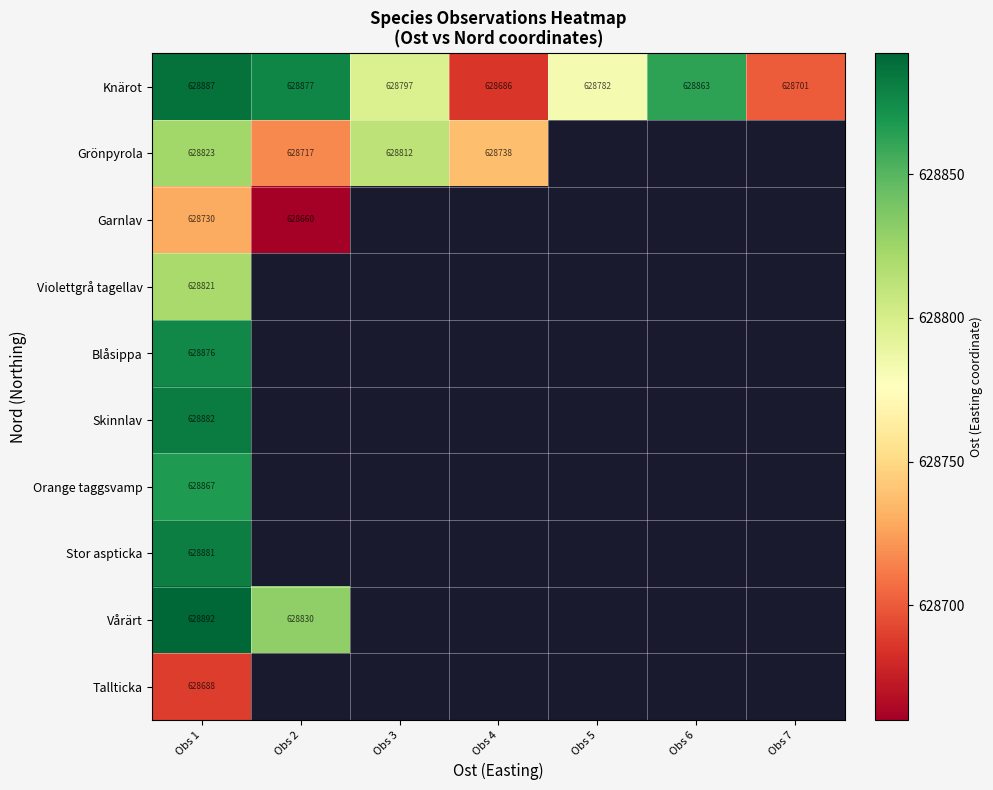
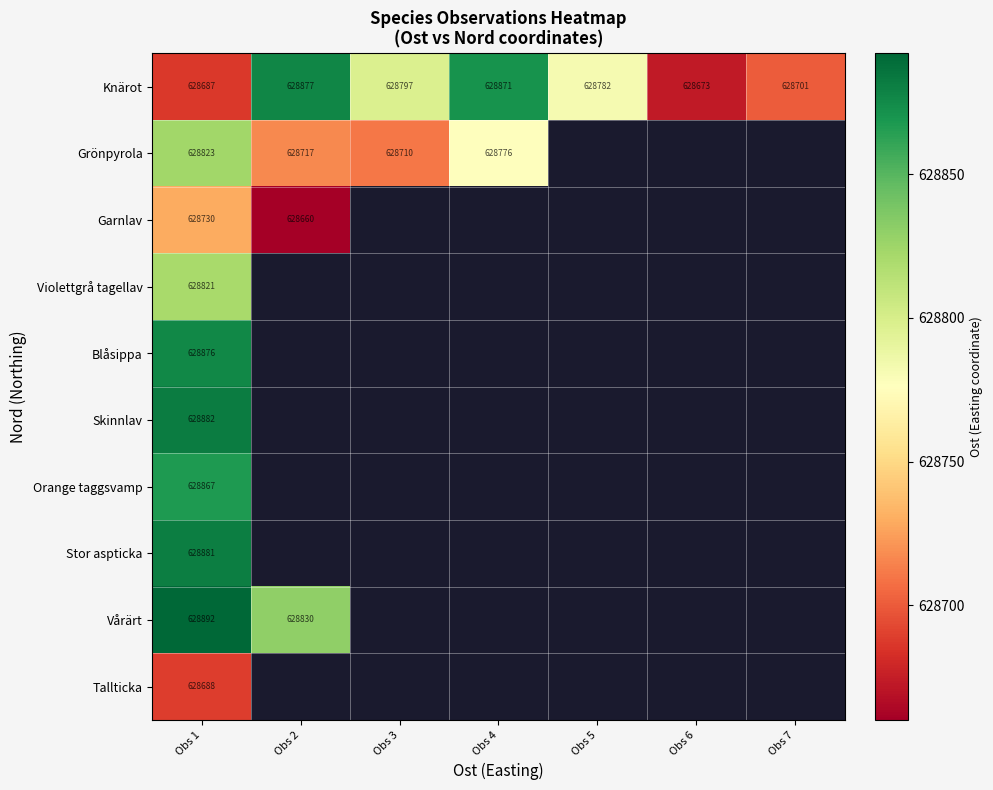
Knärot, Obs 1: 628887 -> 628687
Knärot, Obs 4: 628686 -> 628871
Knärot, Obs 6: 628863 -> 628673
Grönpyrola, Obs 3: 628812 -> 628710
Grönpyrola, Obs 4: 628738 -> 628776
